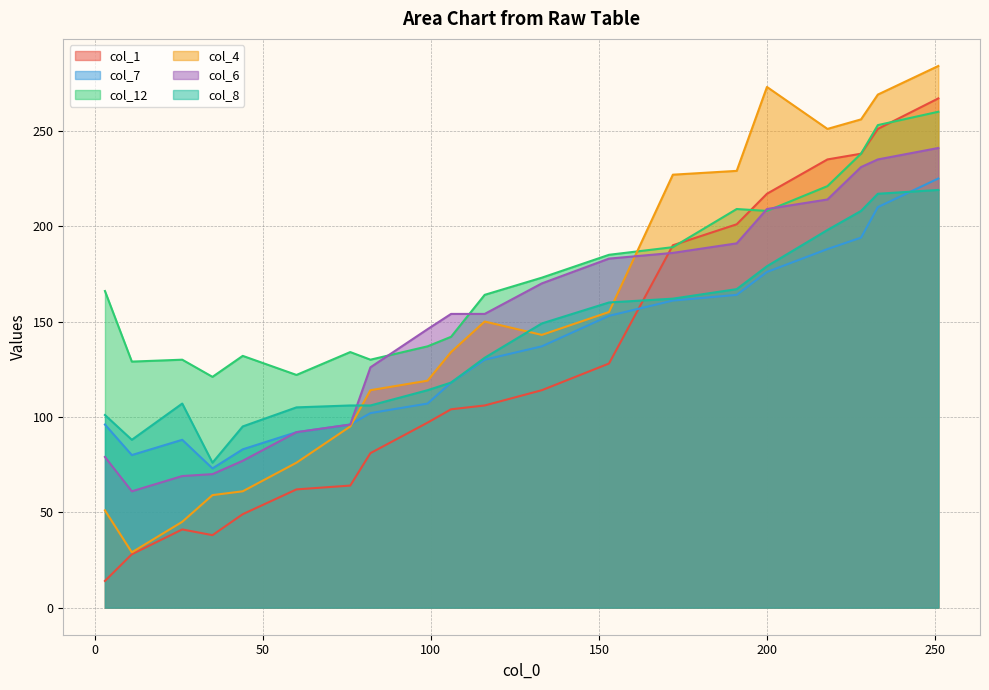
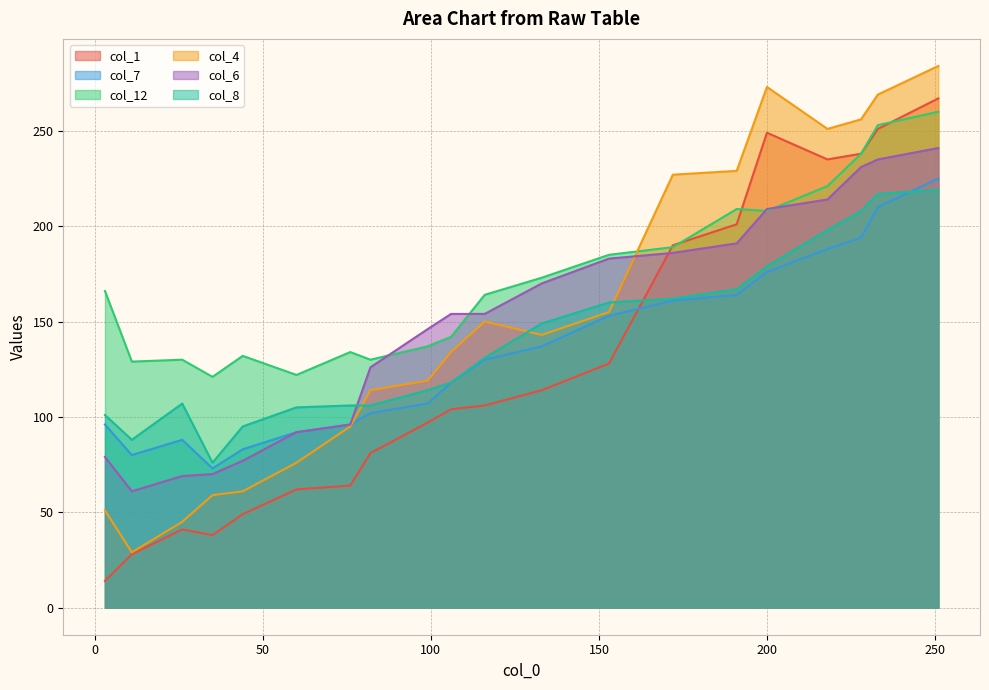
col_1, 200: 217 -> 249
